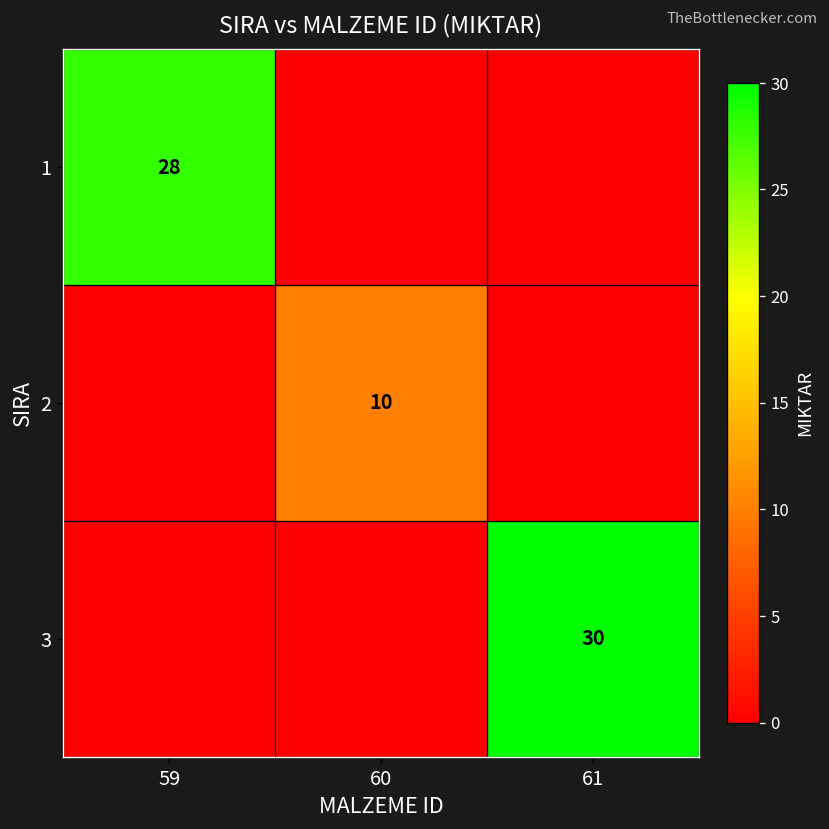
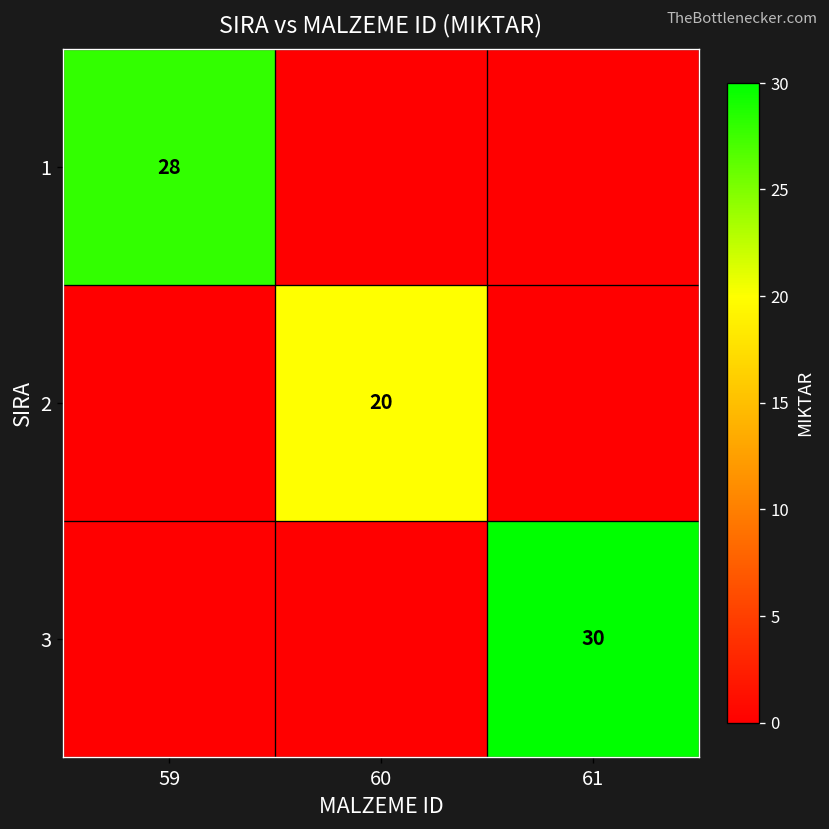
2, 60: 10 -> 20
